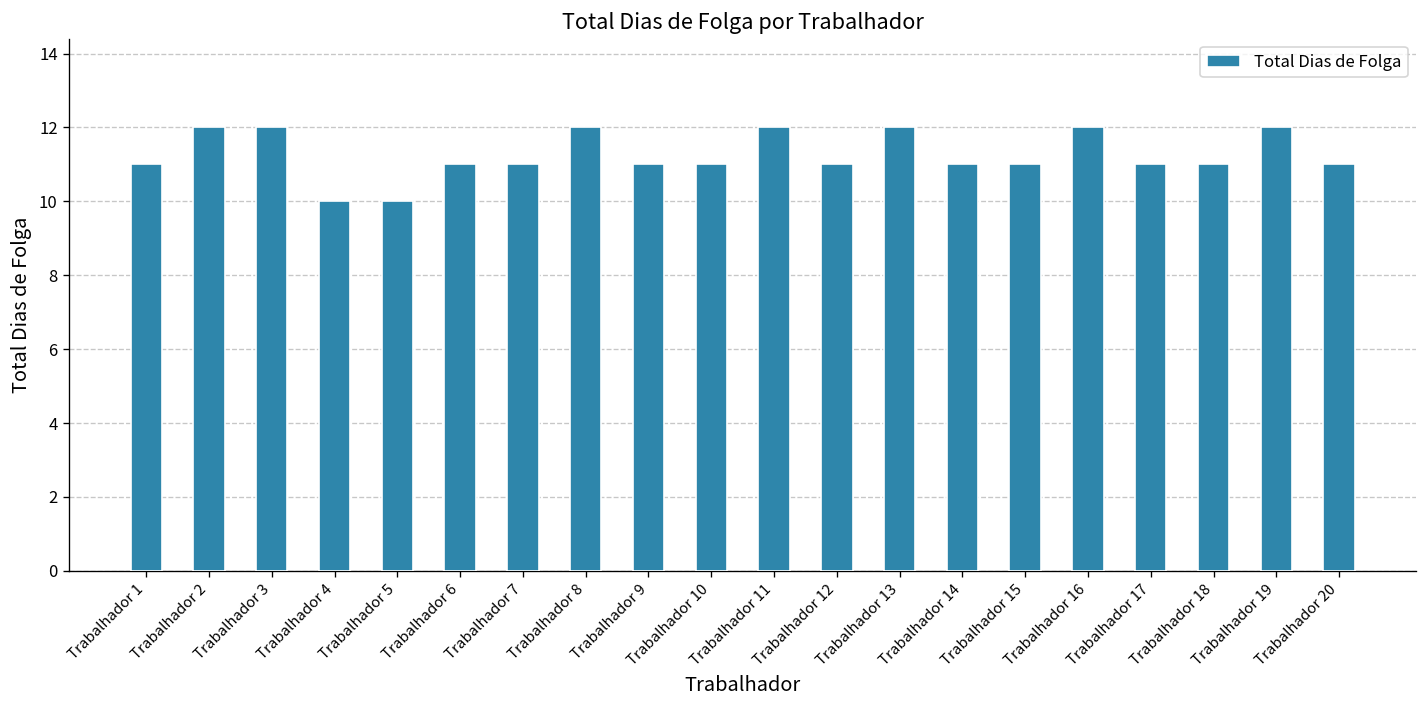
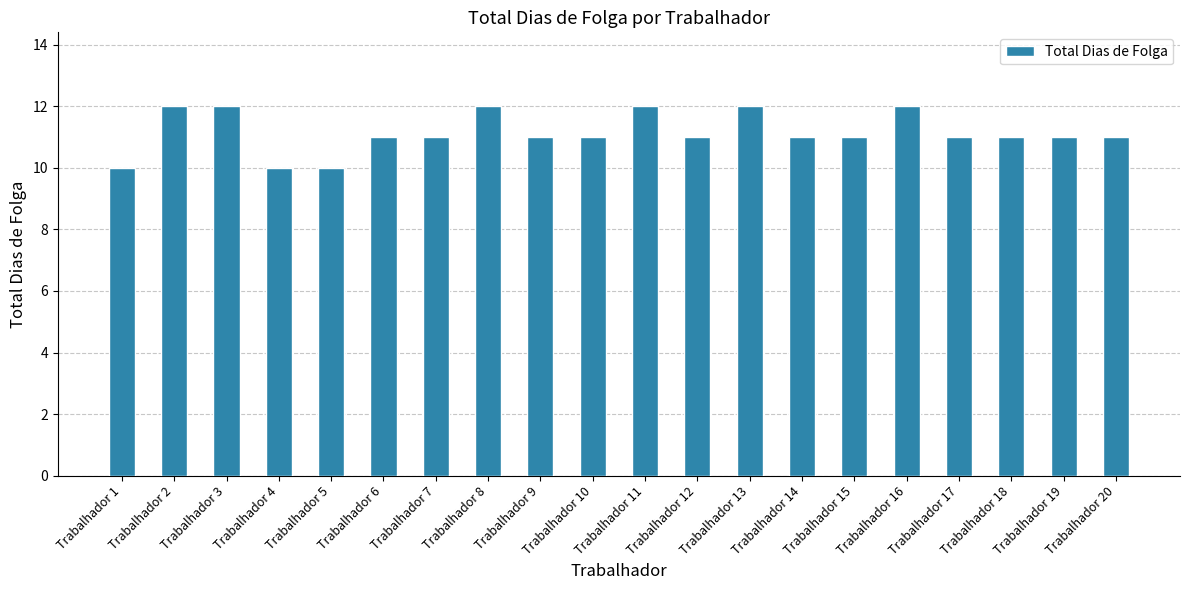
Trabalhador 1: 11 -> 10
Trabalhador 19: 12 -> 11
